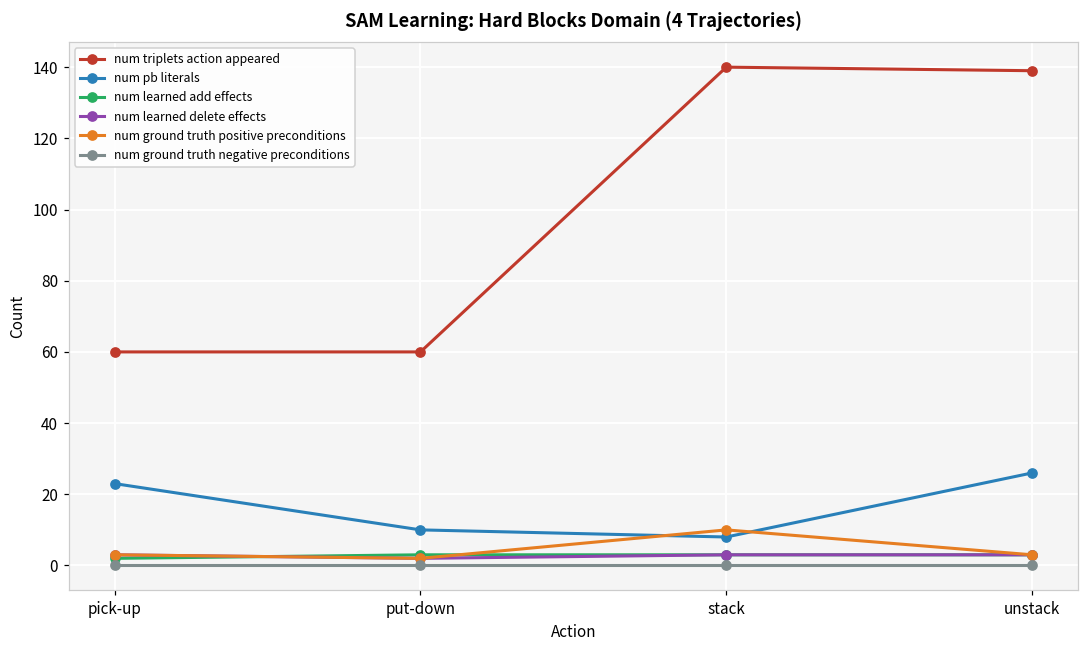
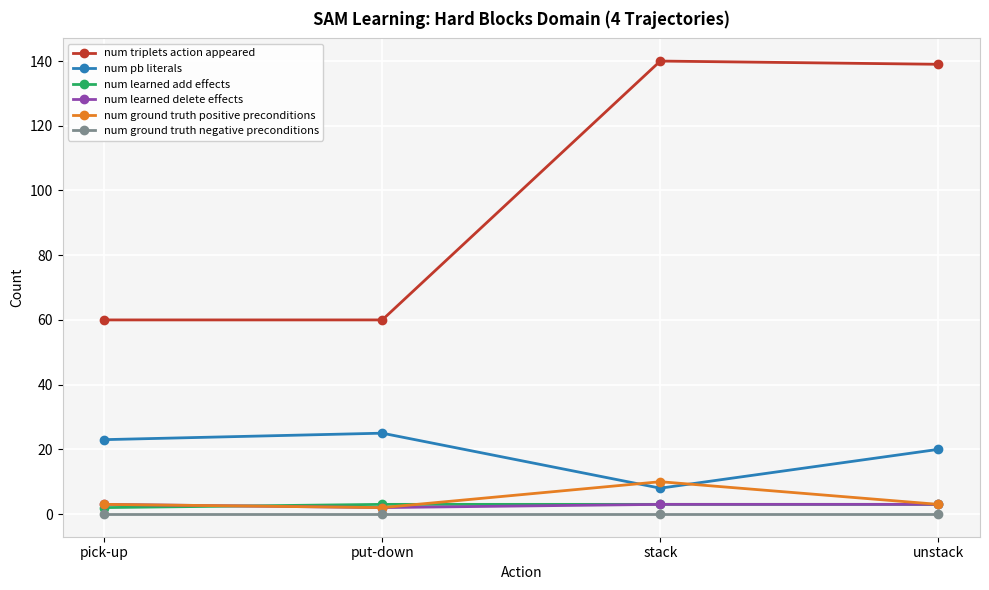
num pb literals, put-down: 10 -> 25
num pb literals, unstack: 26 -> 20
